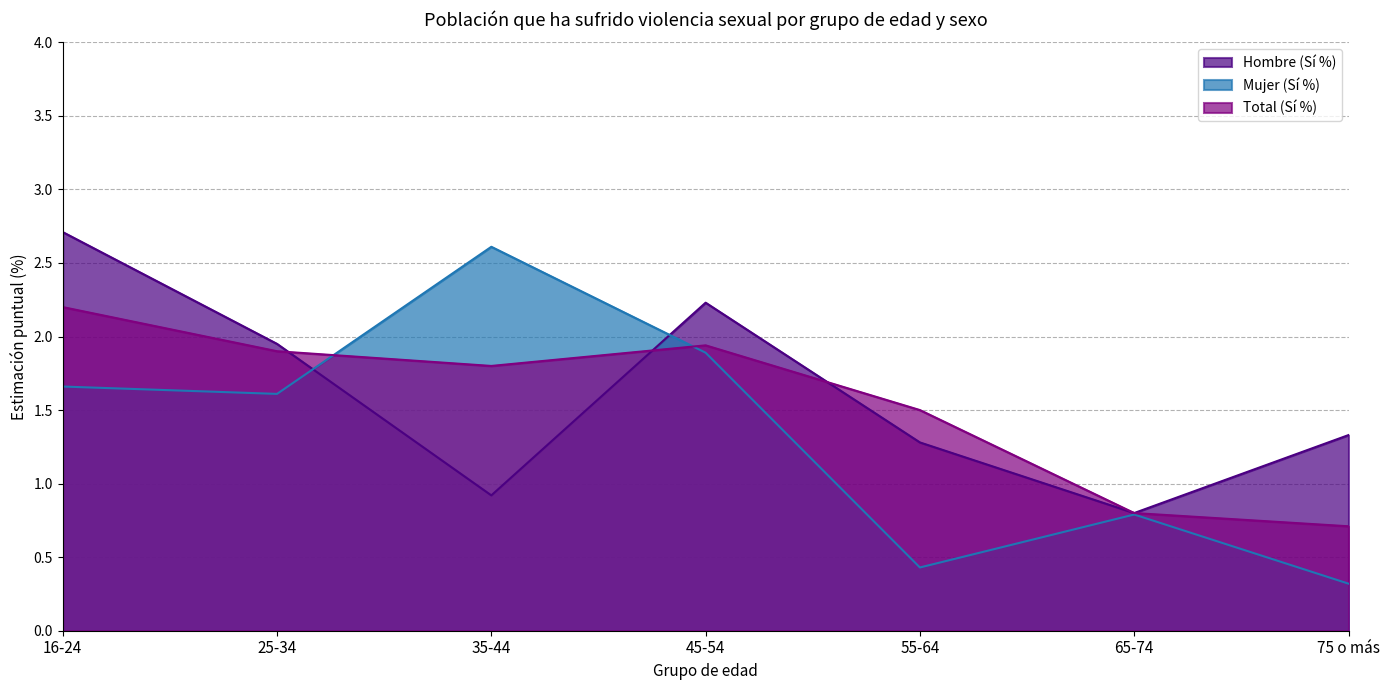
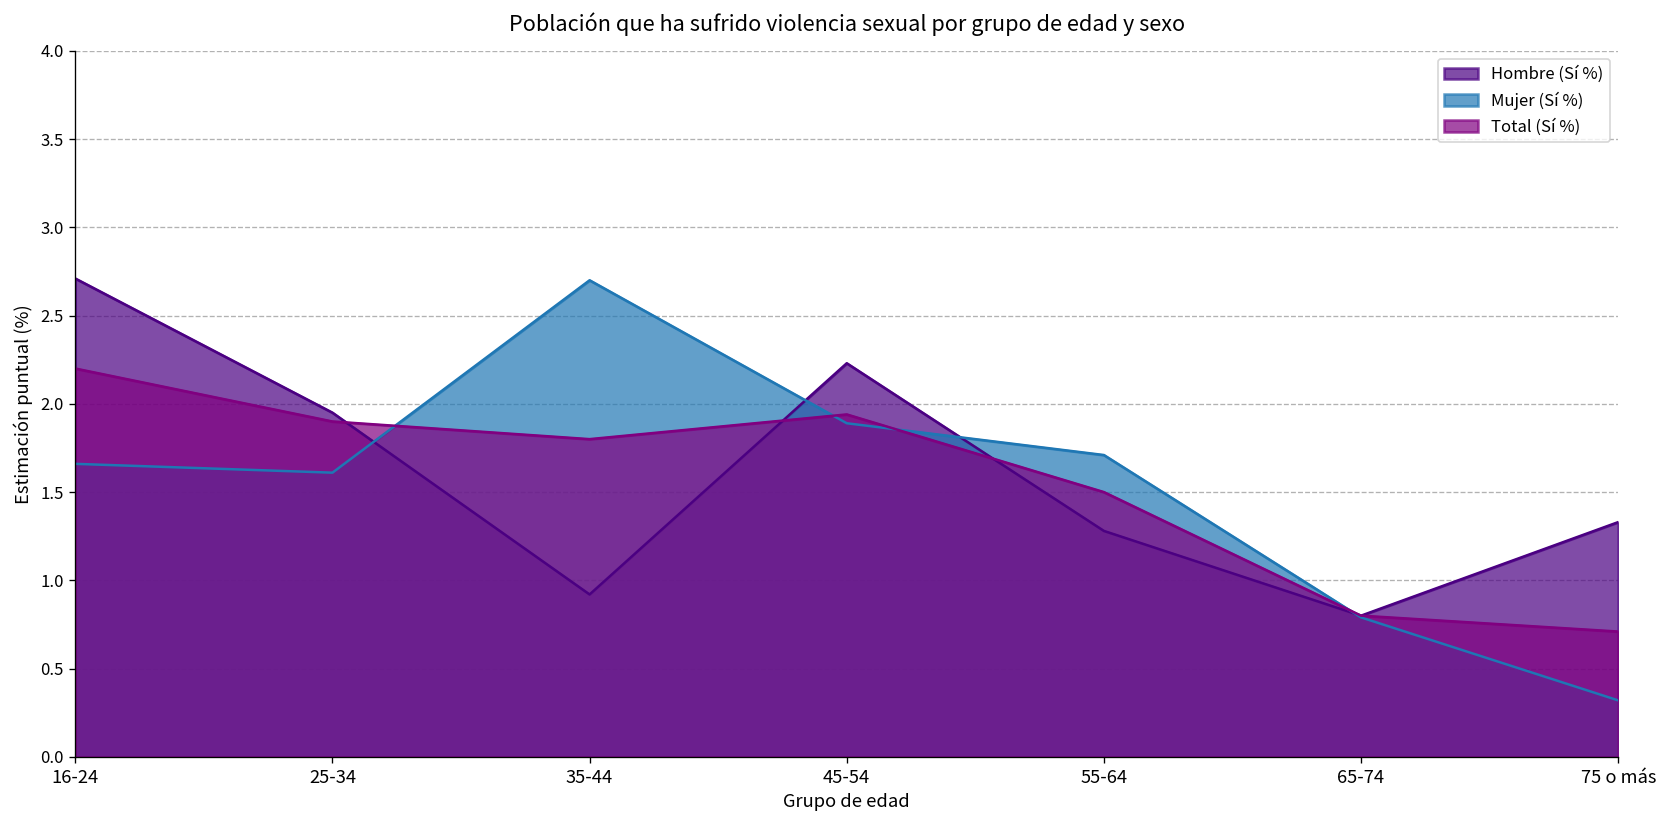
Mujer (Sí %), 35-44: 2.61 -> 2.70
Mujer (Sí %), 55-64: 0.43 -> 1.71
